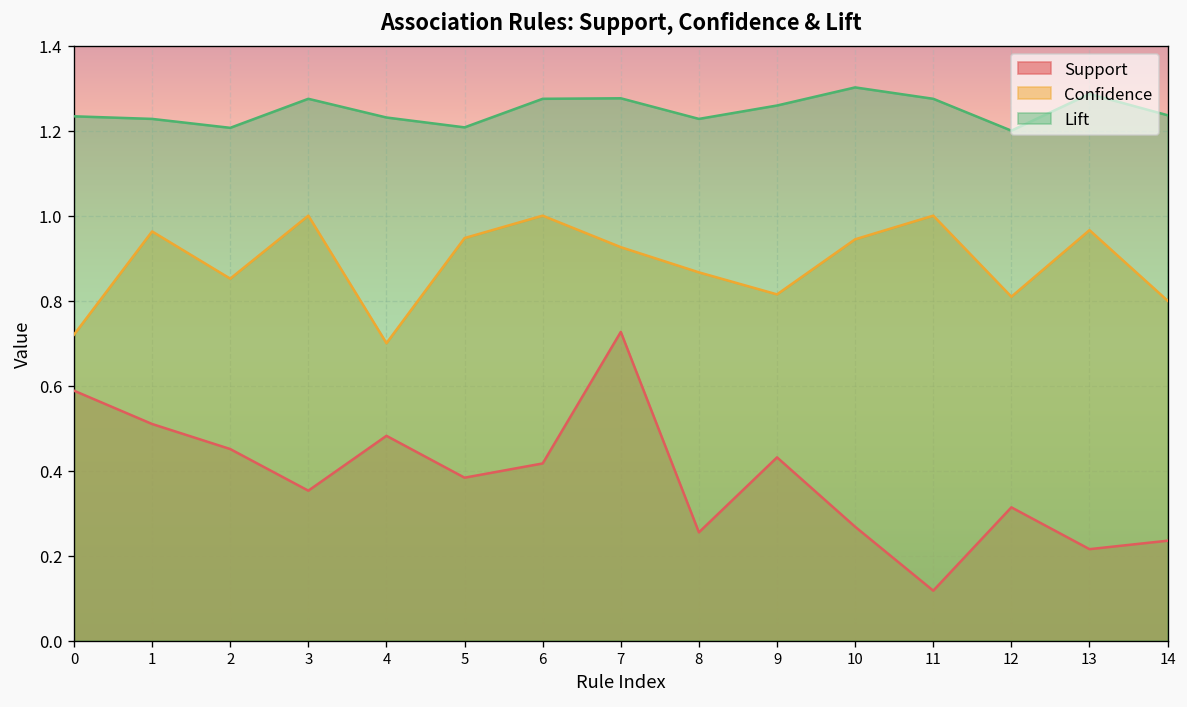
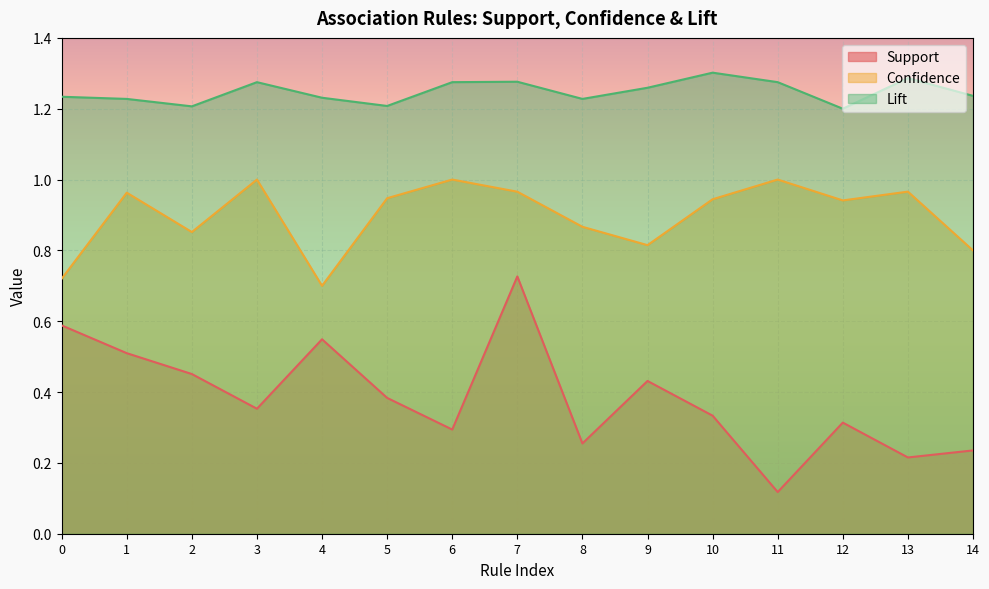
Support, 4: 0.48 -> 0.55
Support, 6: 0.42 -> 0.29
Confidence, 7: 0.93 -> 0.97
Support, 10: 0.27 -> 0.33
Confidence, 12: 0.81 -> 0.94
